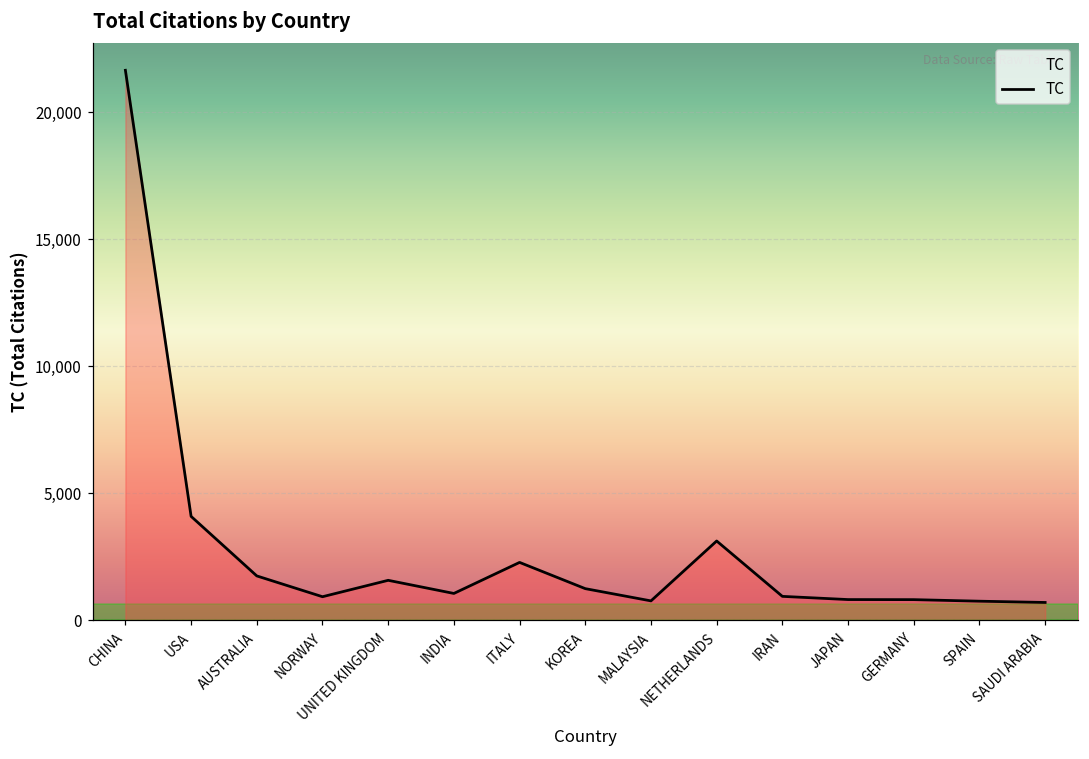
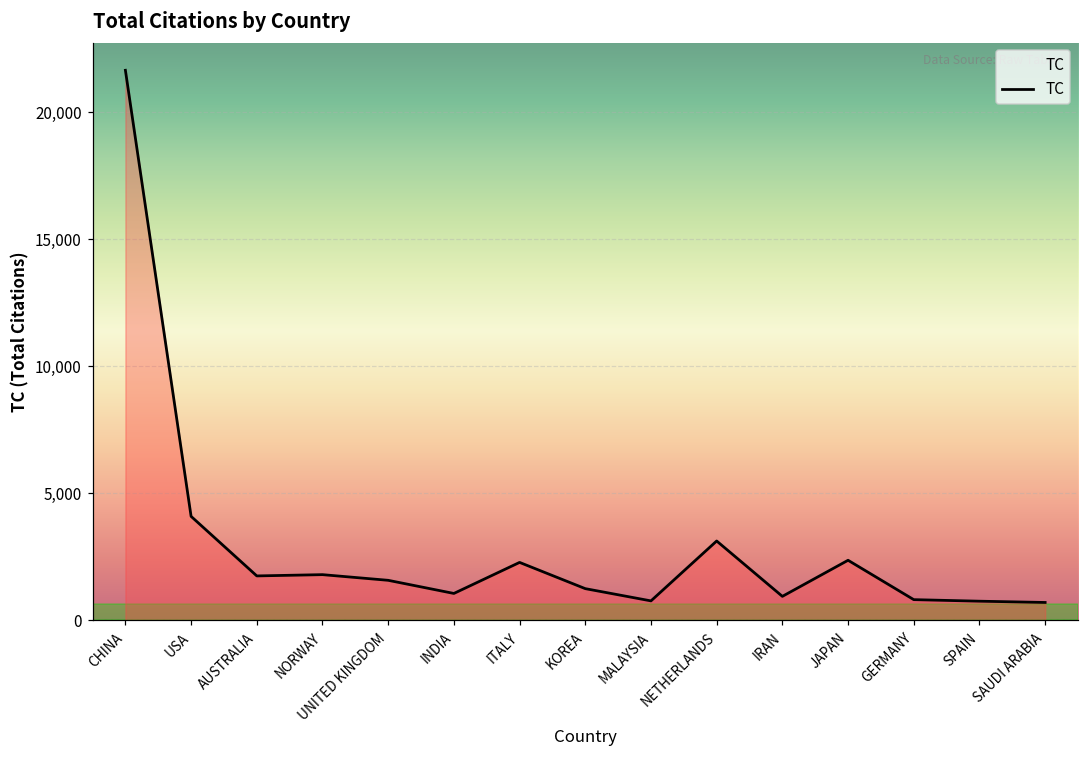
NORWAY: 900 -> 1,800
JAPAN: 800 -> 2,400
